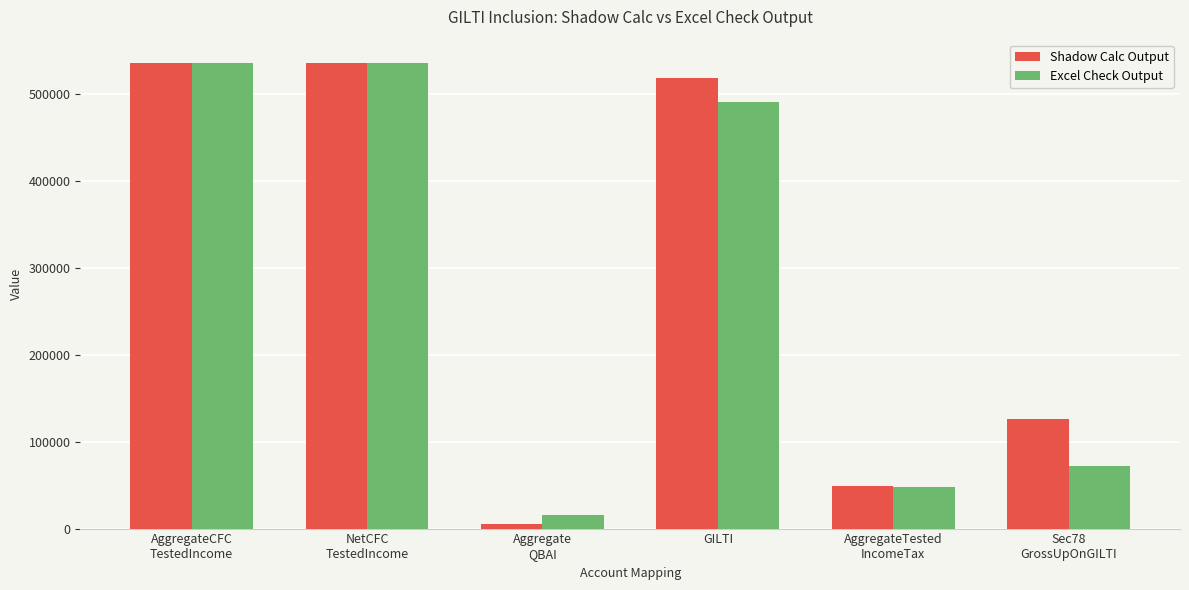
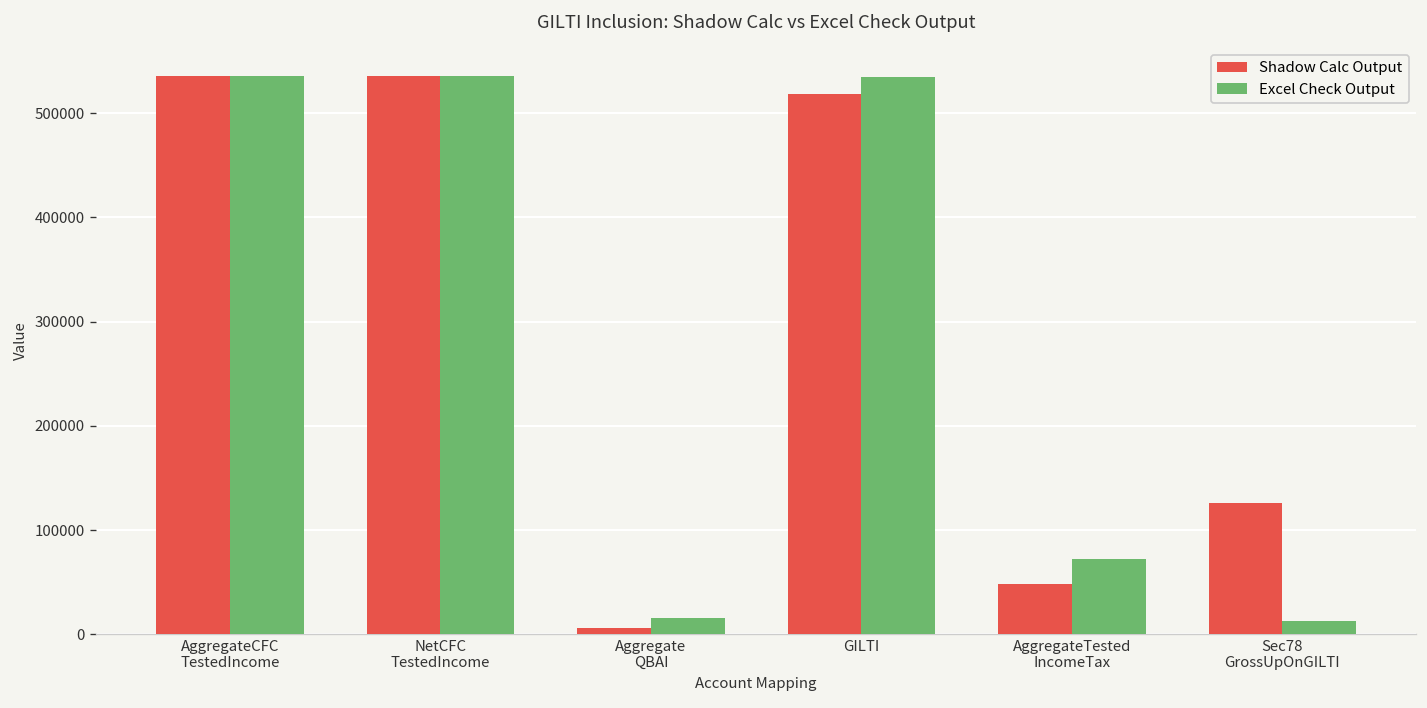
Excel Check Output, GILTI: 490000 -> 530000
Excel Check Output, AggregateTested IncomeTax: 50000 -> 70000
Excel Check Output, Sec78 GrossUpOnGILTI: 70000 -> 10000
